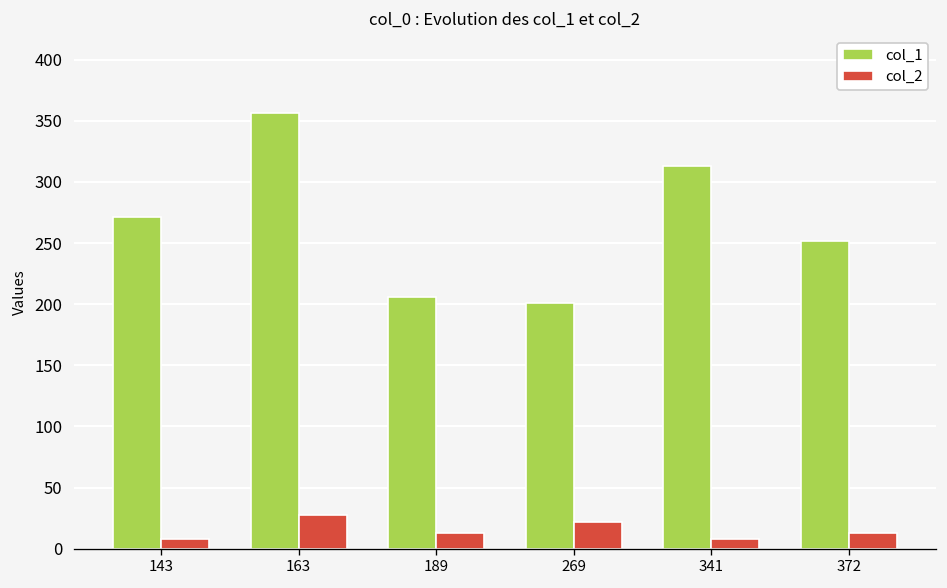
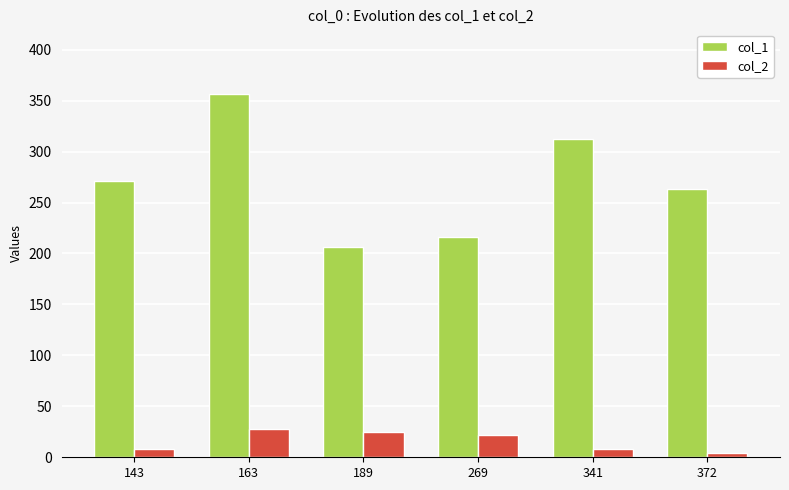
col_2, 189: 13 -> 25
col_1, 269: 201 -> 216
col_1, 372: 252 -> 264
col_2, 372: 13 -> 4
